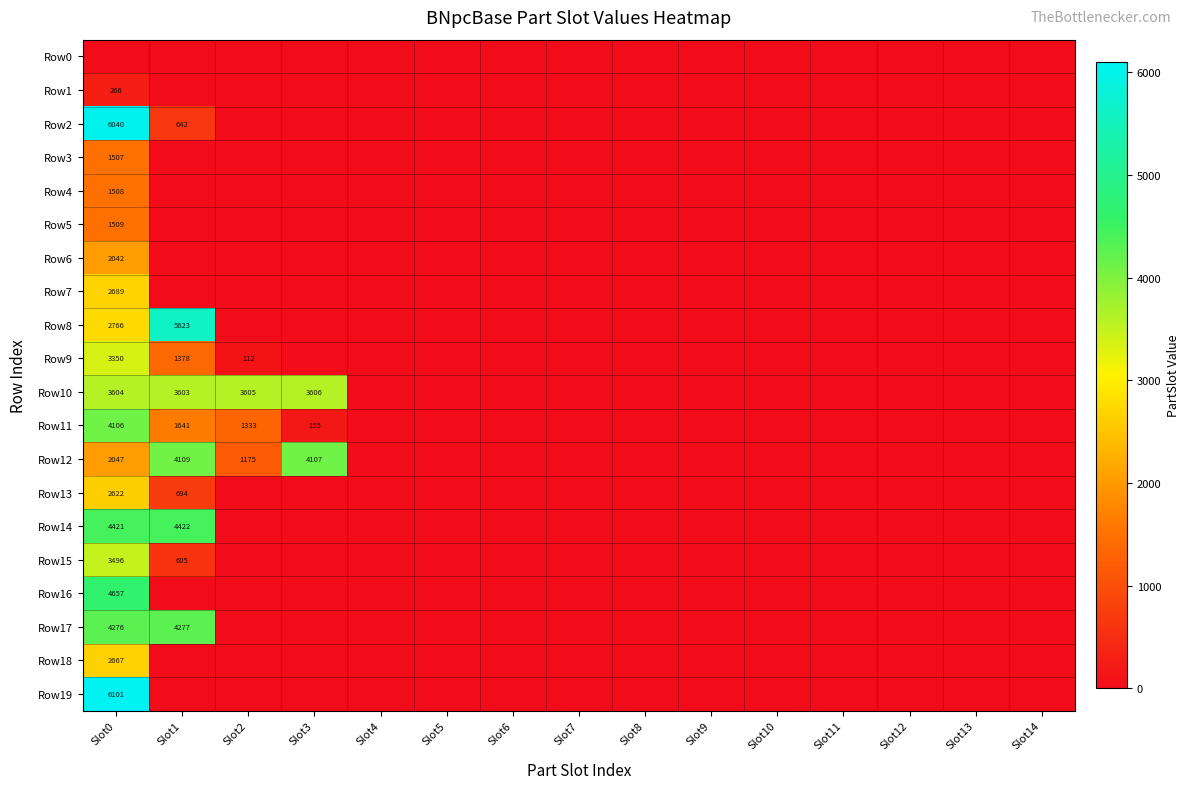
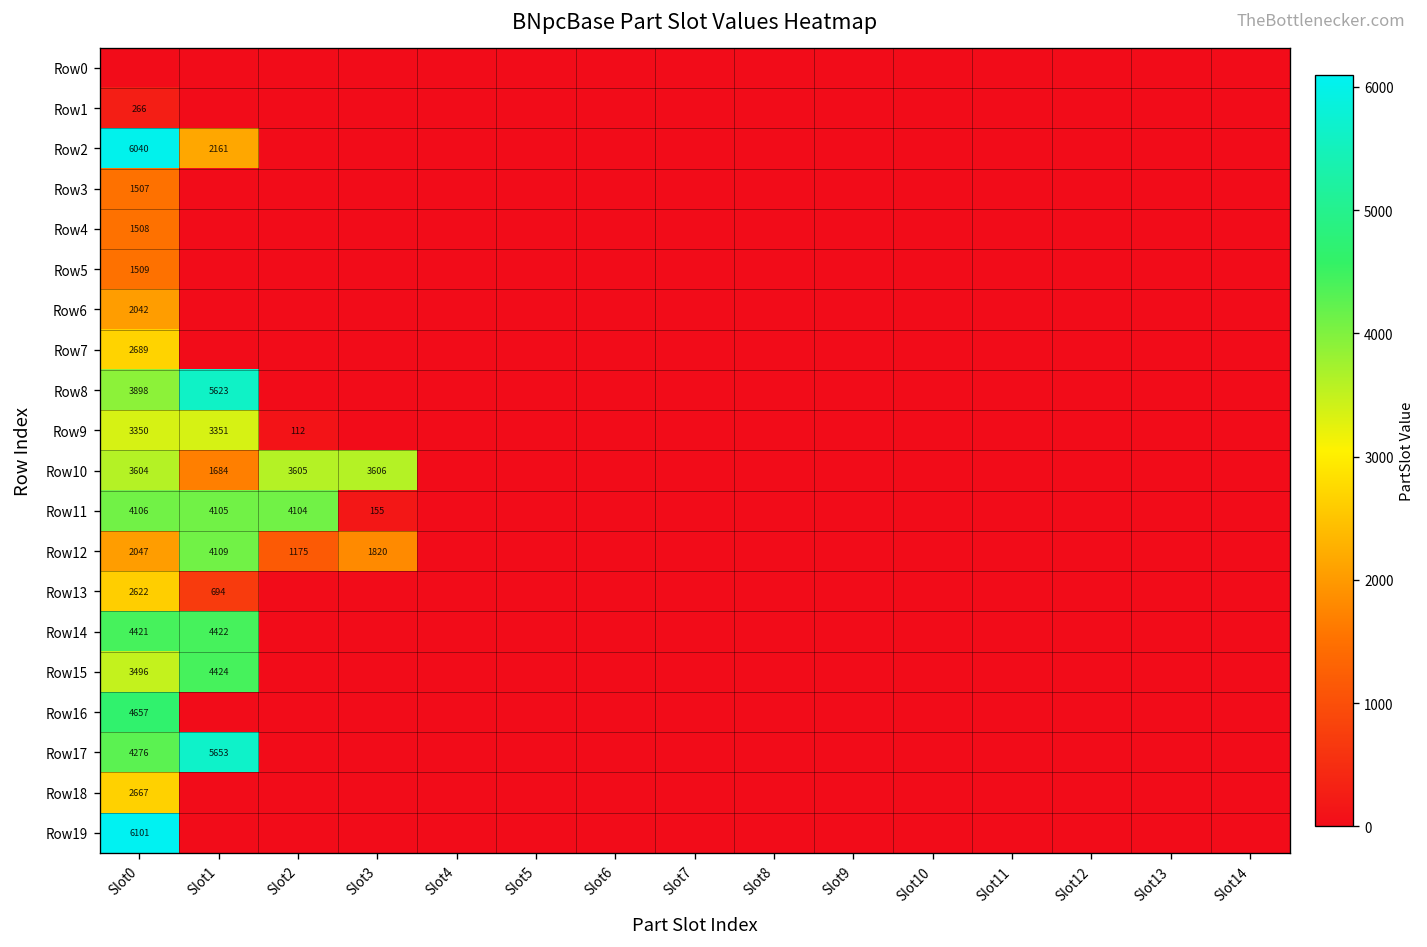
Row2, Slot1: 642 -> 2161
Row8, Slot0: 2766 -> 3898
Row9, Slot1: 1378 -> 3351
Row10, Slot1: 3603 -> 1684
Row11, Slot1: 1641 -> 4105
Row11, Slot2: 1333 -> 4104
Row12, Slot3: 4107 -> 1820
Row15, Slot1: 605 -> 4424
Row17, Slot1: 4277 -> 5653
